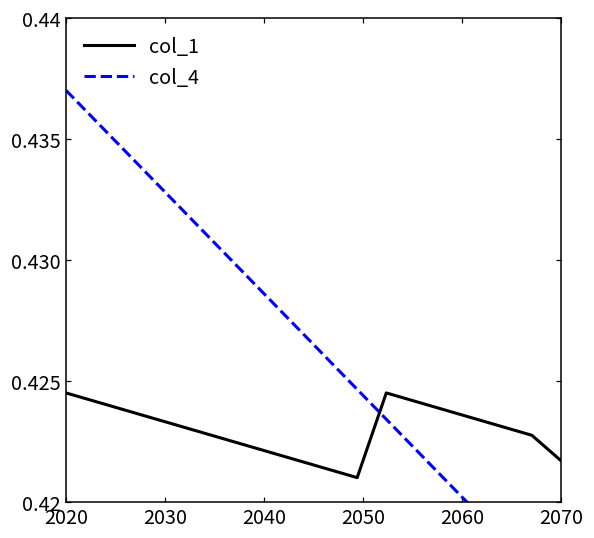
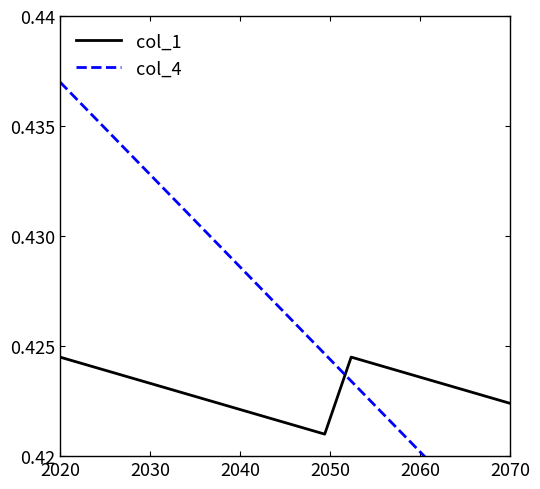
col_1, 2070: 0.4217 -> 0.4224
